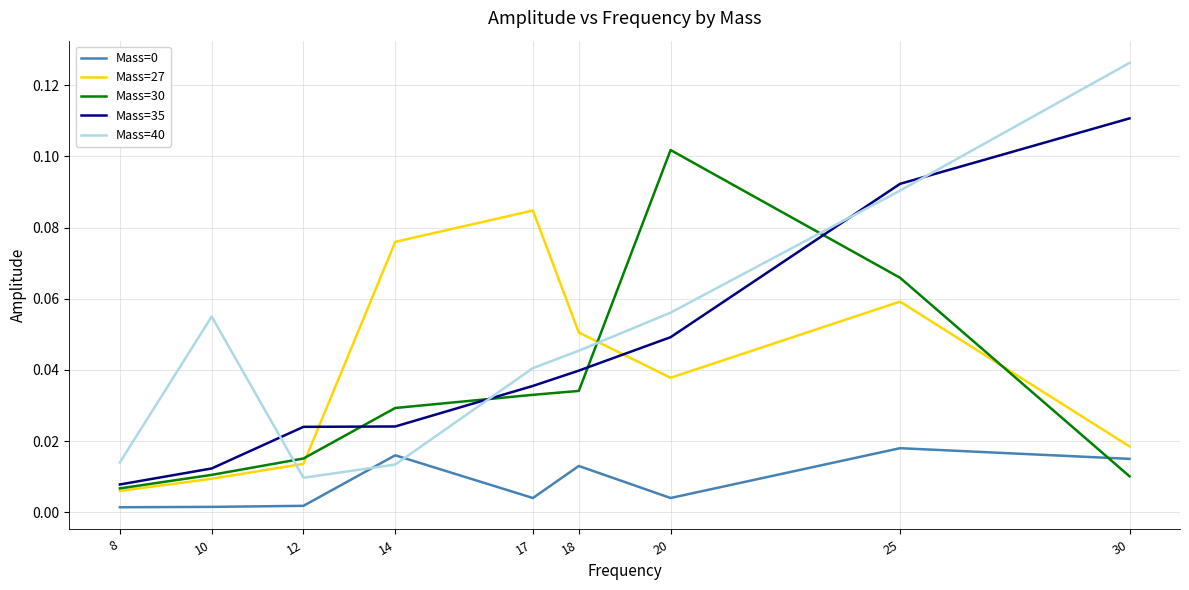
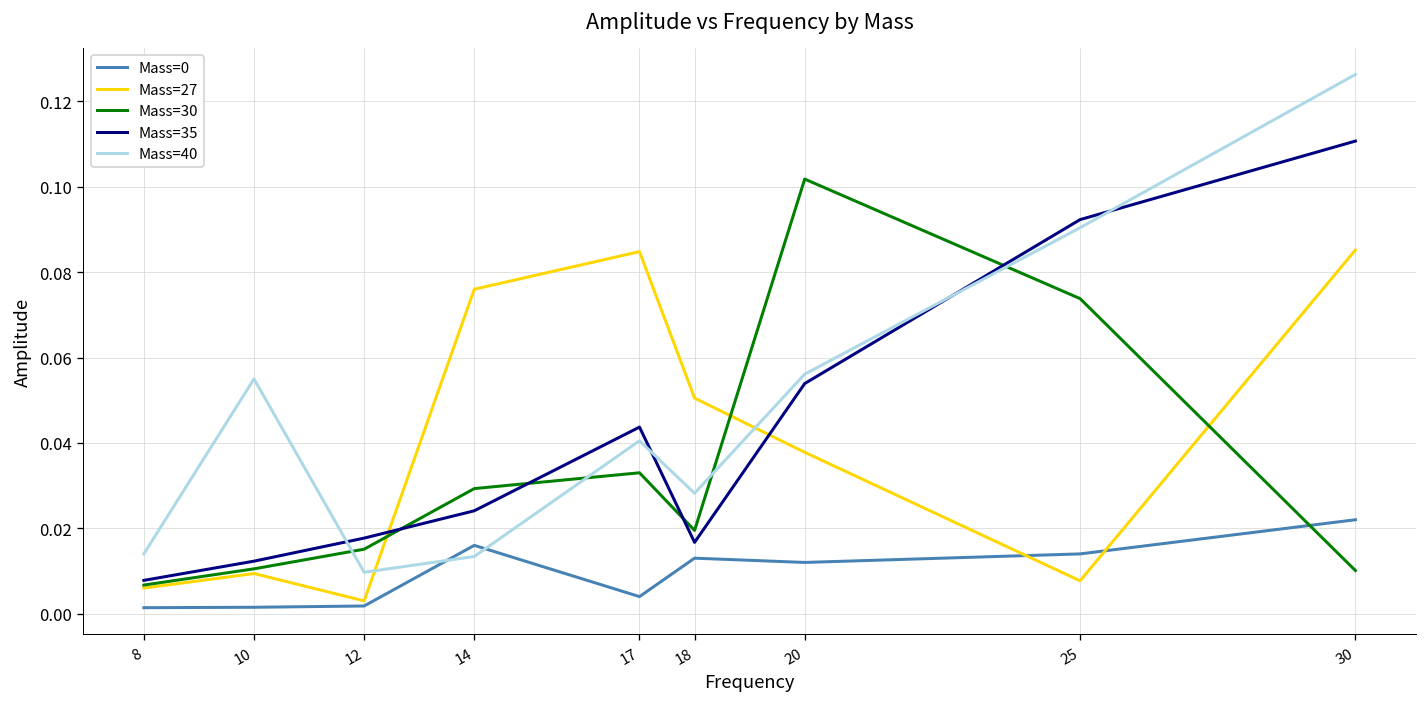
Mass=27, 12: 0.014 -> 0.003
Mass=35, 12: 0.024 -> 0.018
Mass=35, 17: 0.036 -> 0.044
Mass=30, 18: 0.034 -> 0.020
Mass=35, 18: 0.040 -> 0.017
Mass=40, 18: 0.045 -> 0.028
Mass=0, 20: 0.004 -> 0.012
Mass=35, 20: 0.049 -> 0.054
Mass=0, 25: 0.018 -> 0.014
Mass=27, 25: 0.059 -> 0.008
Mass=30, 25: 0.066 -> 0.074
Mass=0, 30: 0.015 -> 0.022
Mass=27, 30: 0.019 -> 0.085
